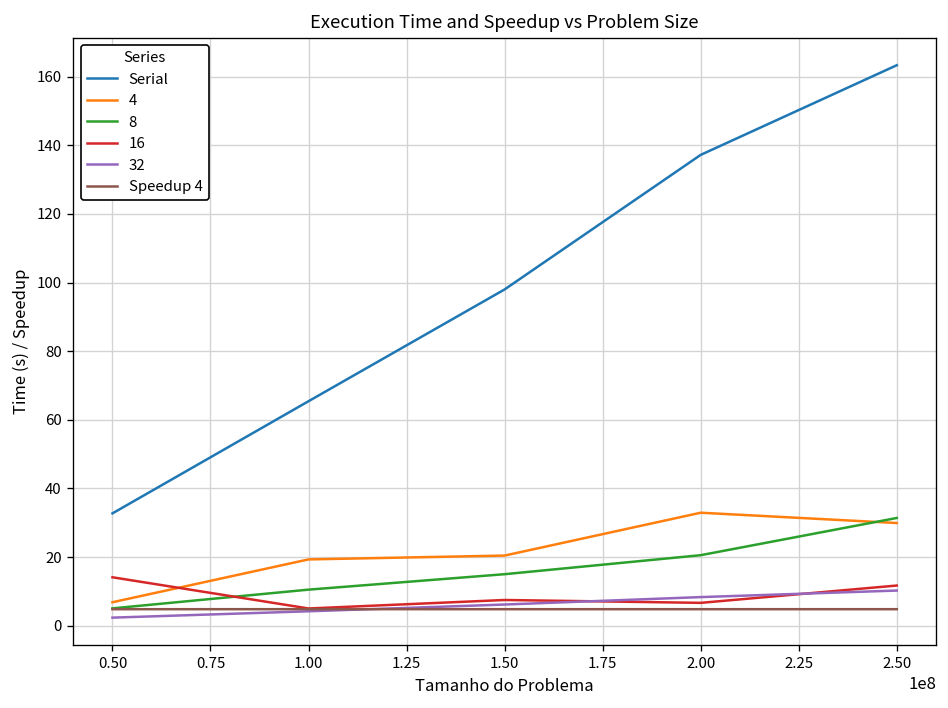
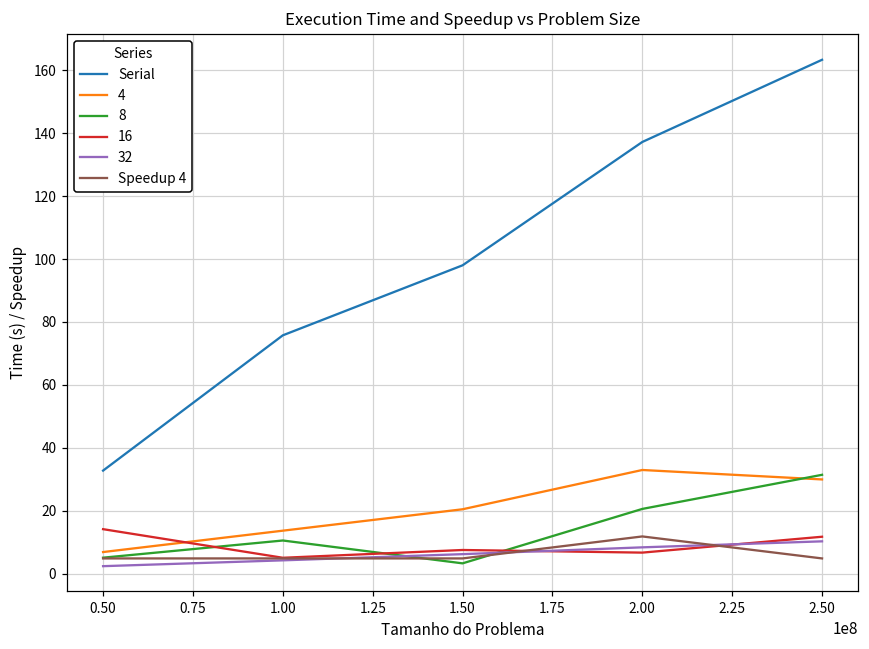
Serial, 1.00: 65 -> 76
4, 1.00: 19 -> 14
8, 1.50: 15 -> 3
Speedup 4, 2.00: 5 -> 12
